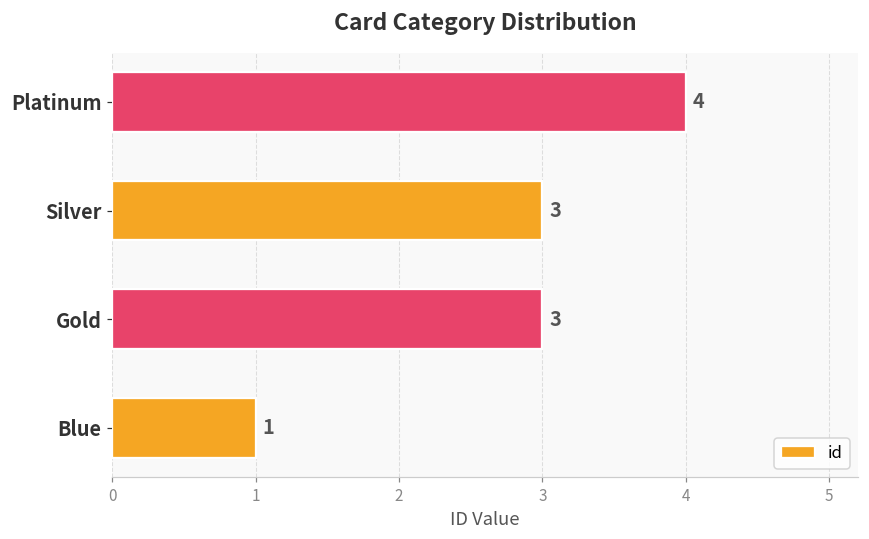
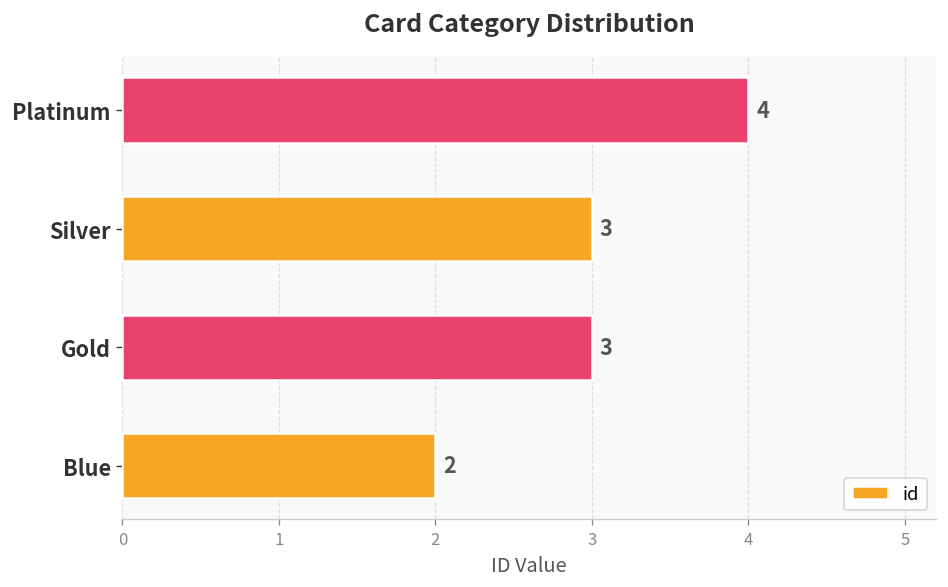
Blue: 1 -> 2
